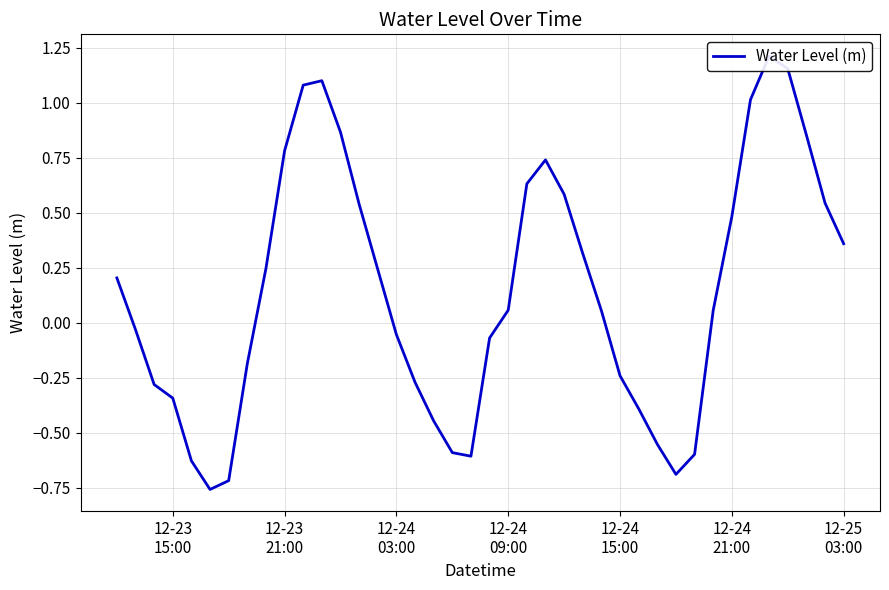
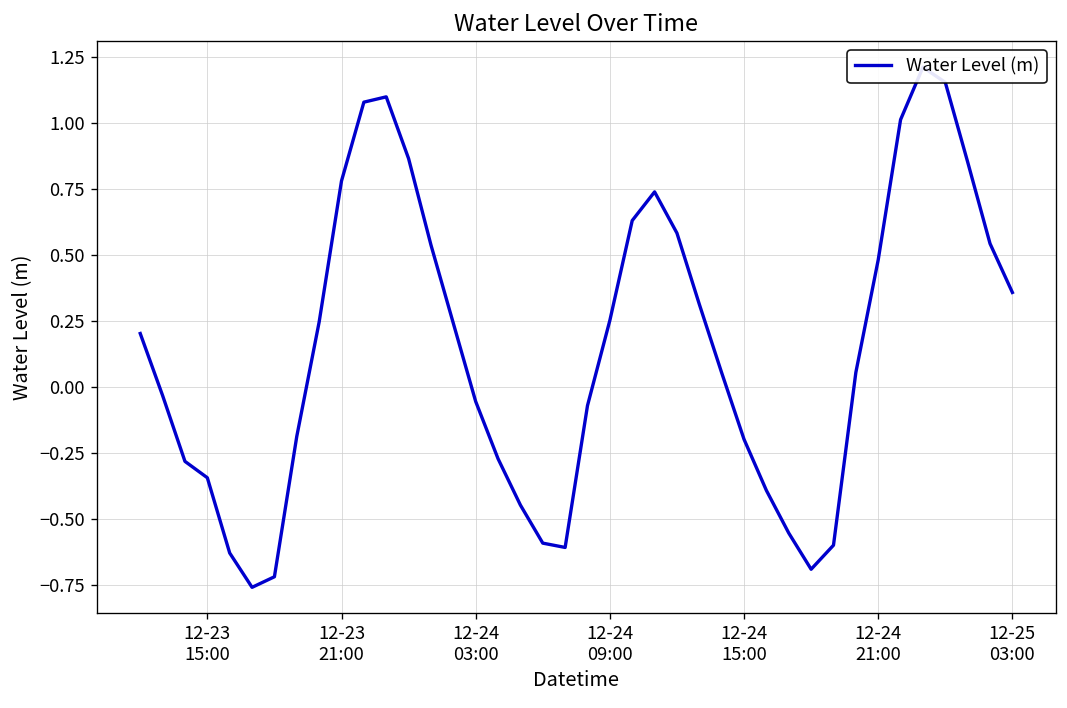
12-24 09:00: 0.06 -> 0.25
12-24 15:00: -0.24 -> -0.20
